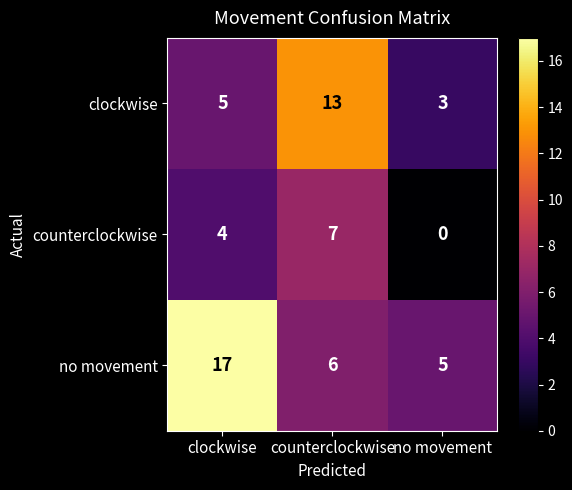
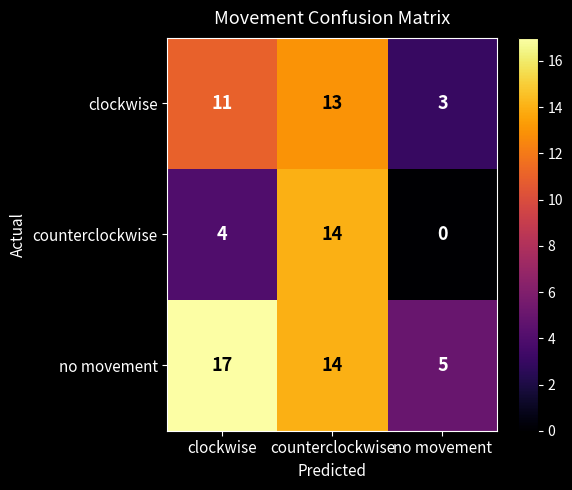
clockwise, clockwise: 5 -> 11
counterclockwise, counterclockwise: 7 -> 14
no movement, counterclockwise: 6 -> 14
